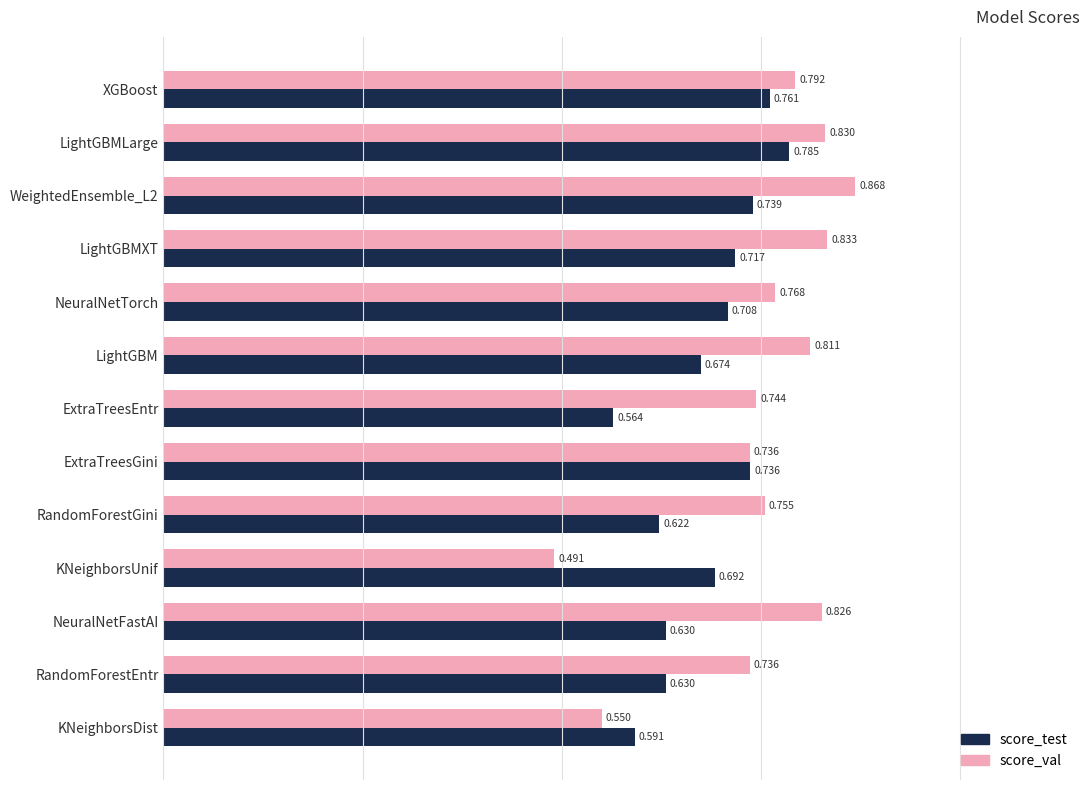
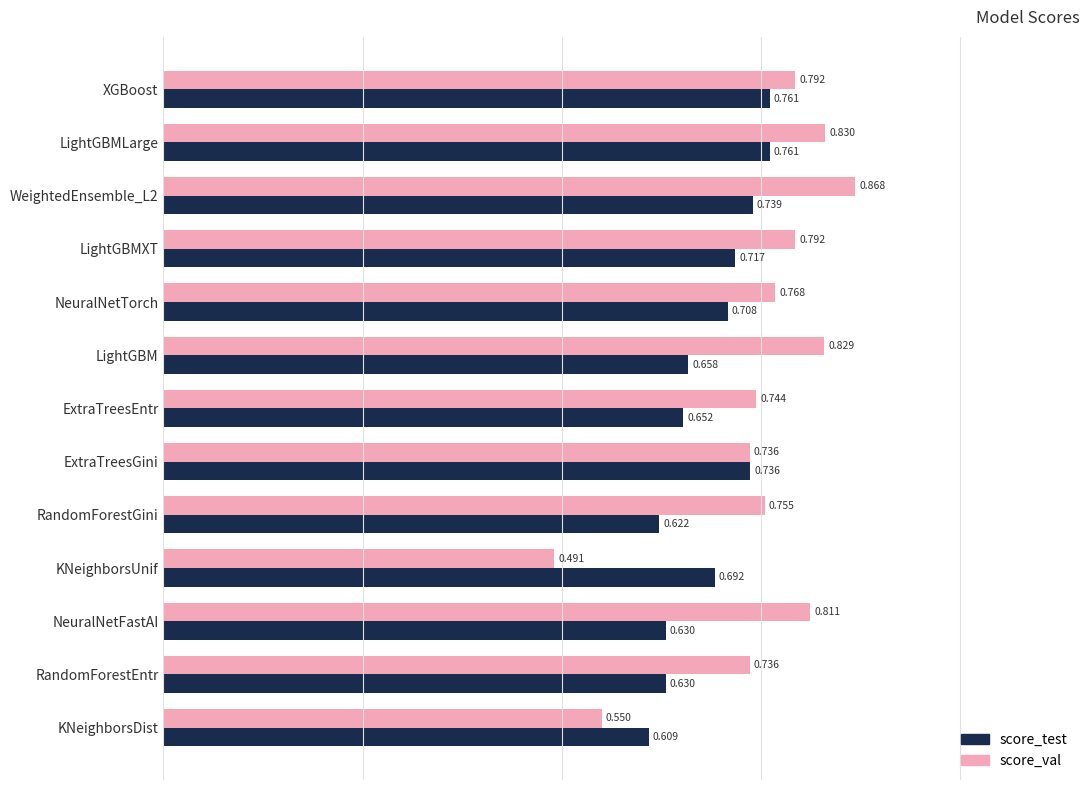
score_test, LightGBMLarge: 0.785 -> 0.761
score_val, LightGBMXT: 0.833 -> 0.792
score_val, LightGBM: 0.811 -> 0.829
score_test, LightGBM: 0.674 -> 0.658
score_test, ExtraTreesEntr: 0.564 -> 0.652
score_val, NeuralNetFastAI: 0.826 -> 0.811
score_test, KNeighborsDist: 0.591 -> 0.609
